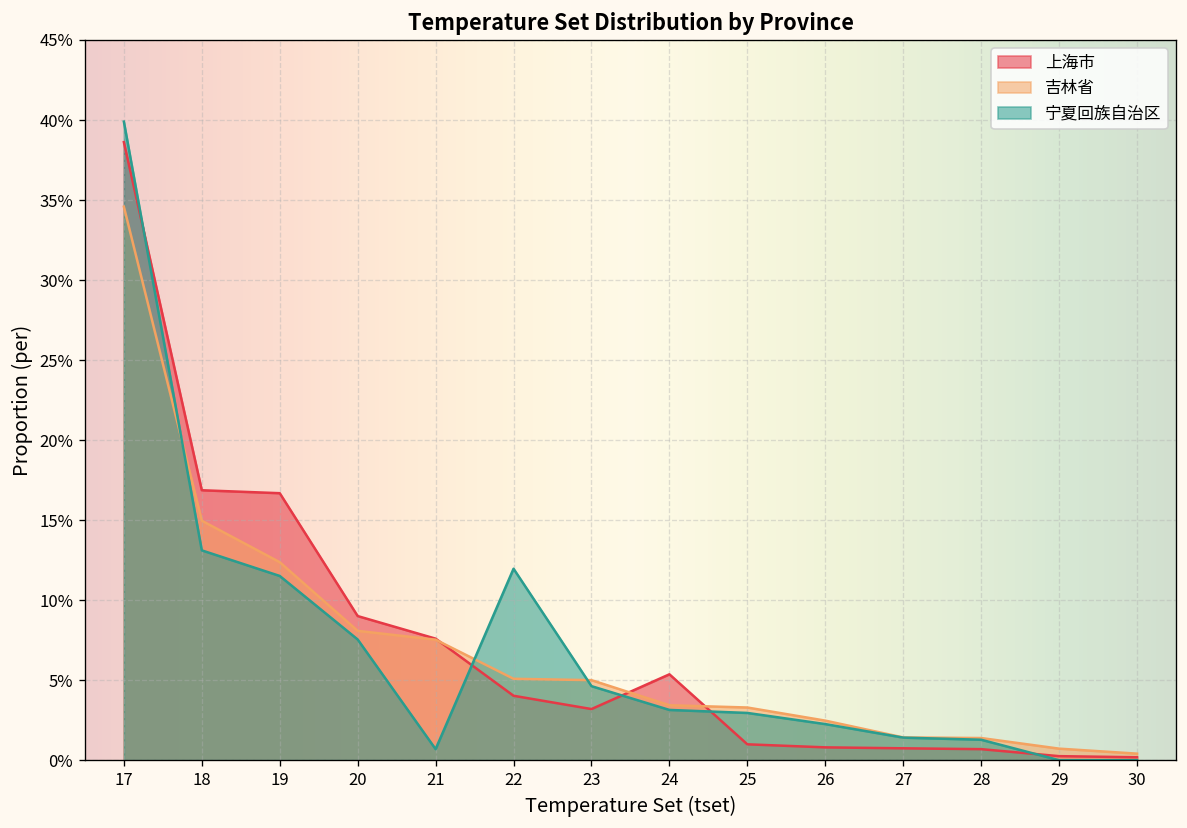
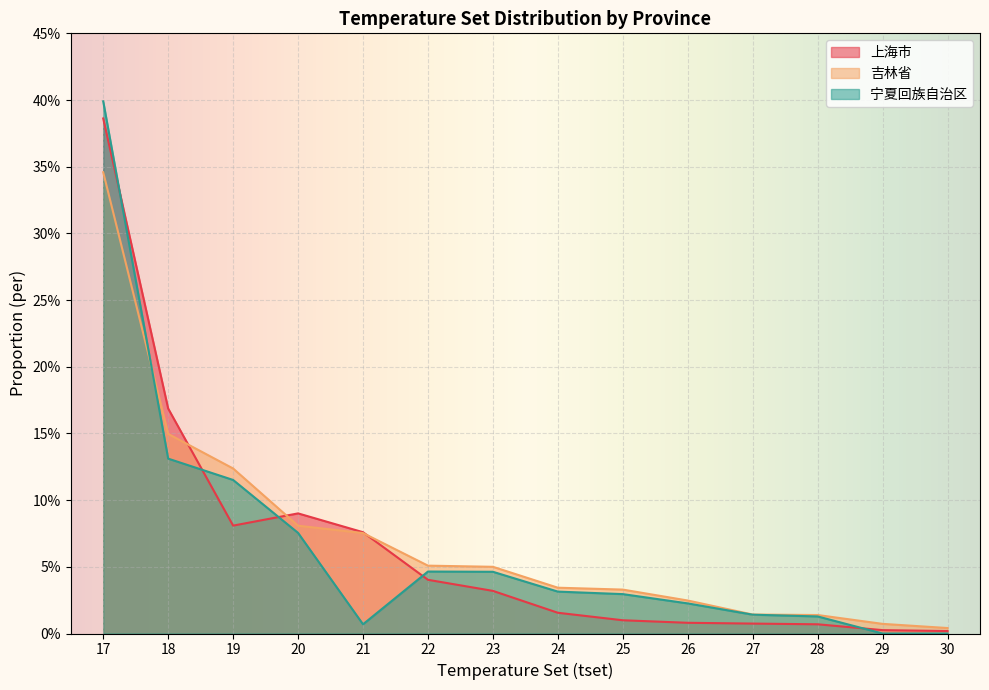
上海市, 19: 16.7% -> 8.1%
宁夏回族自治区, 22: 12.0% -> 4.6%
上海市, 24: 5.4% -> 1.6%
